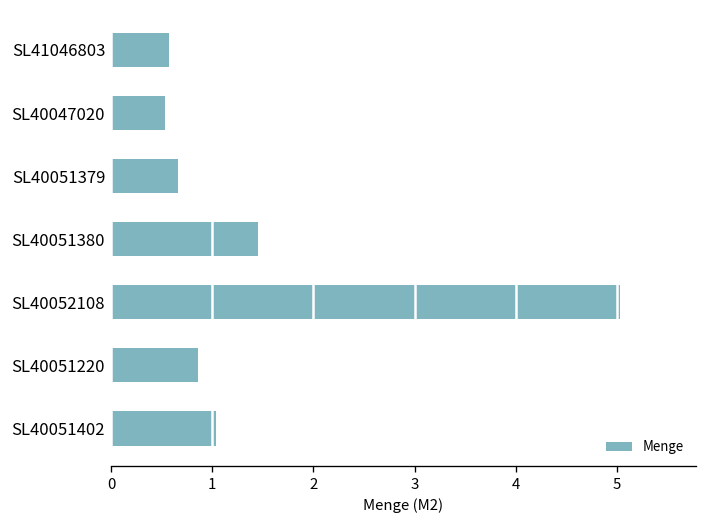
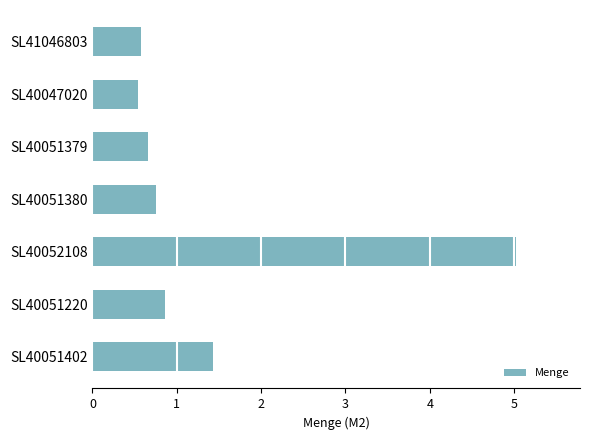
SL40051380: 1.4 -> 0.8
SL40051402: 1.0 -> 1.4
